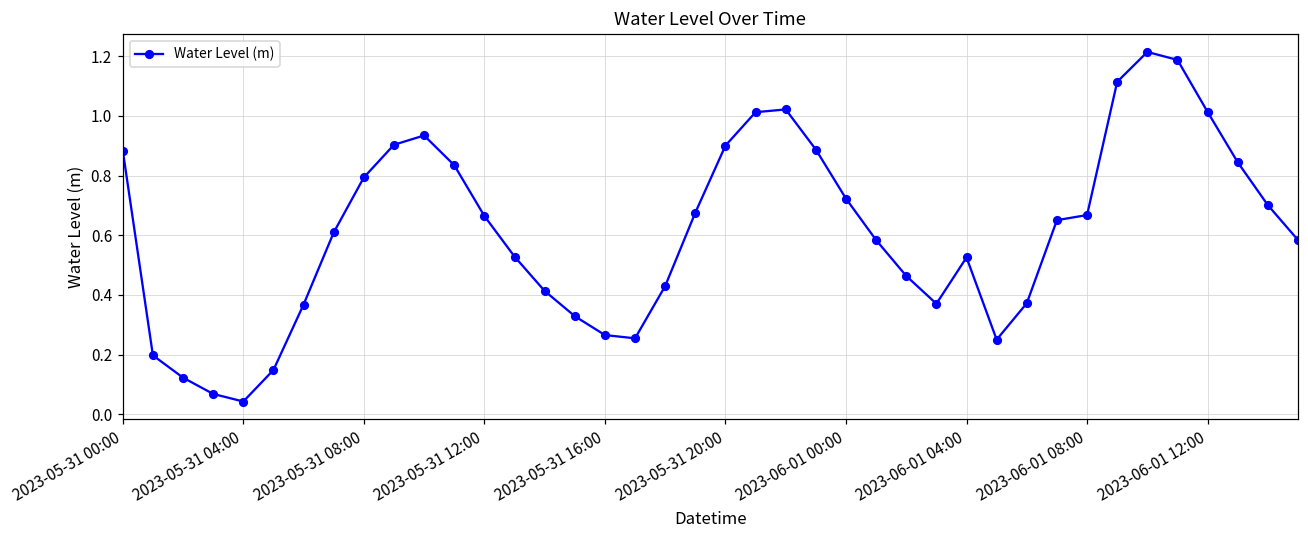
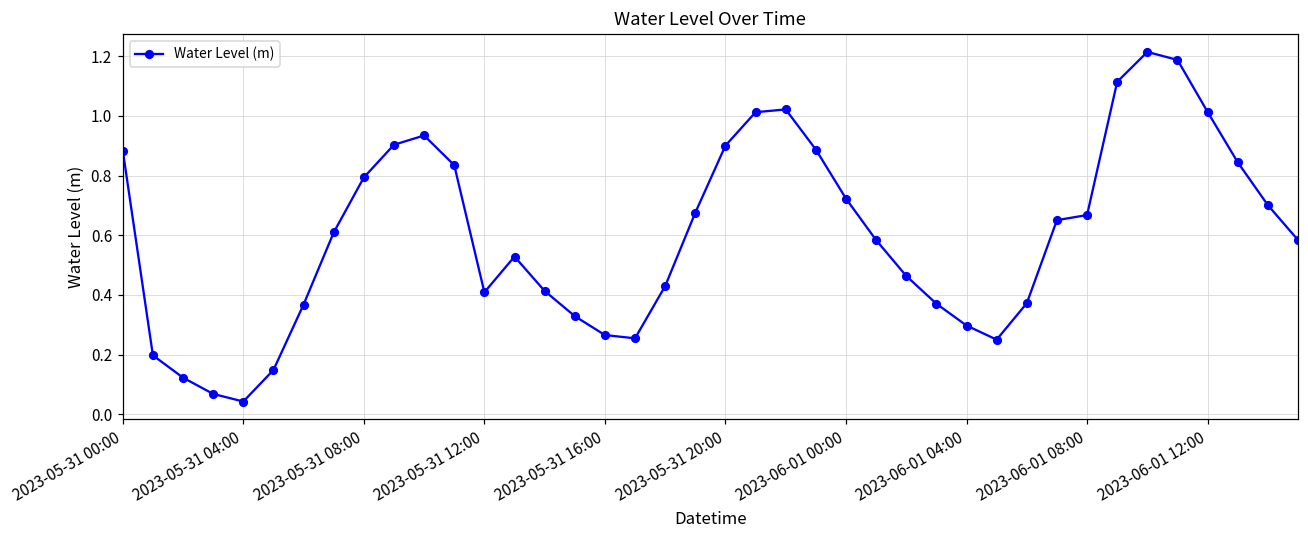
2023-05-31 12:00: 0.66 -> 0.41
2023-06-01 04:00: 0.53 -> 0.30
